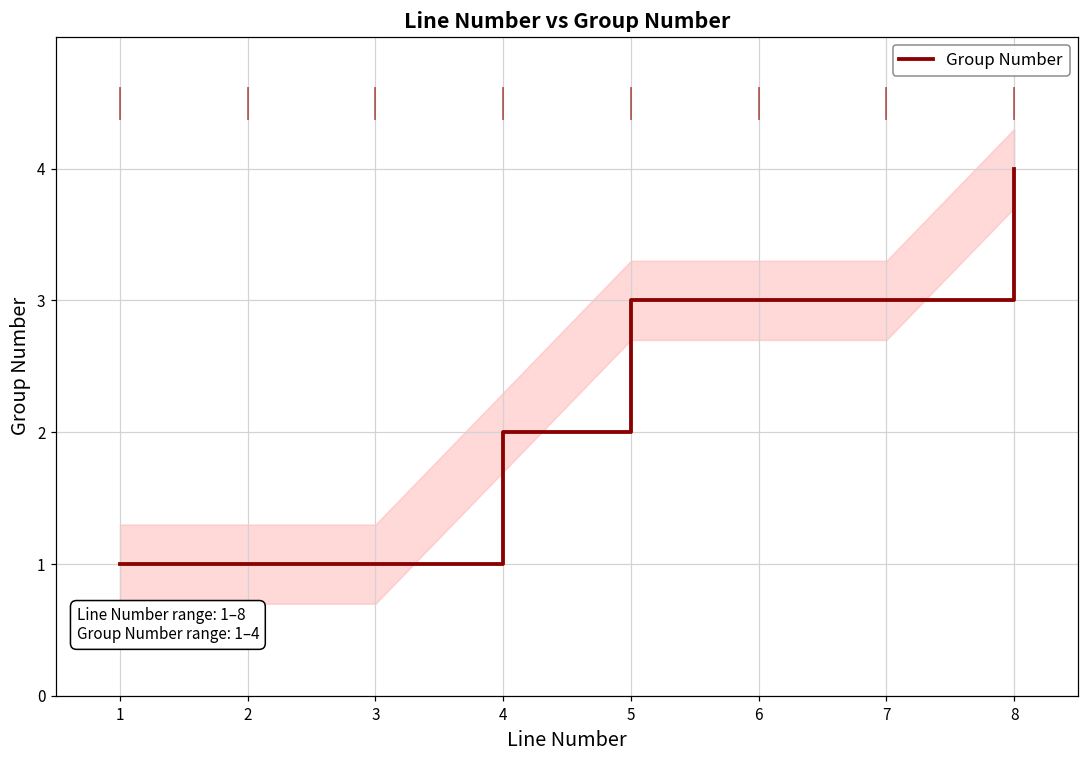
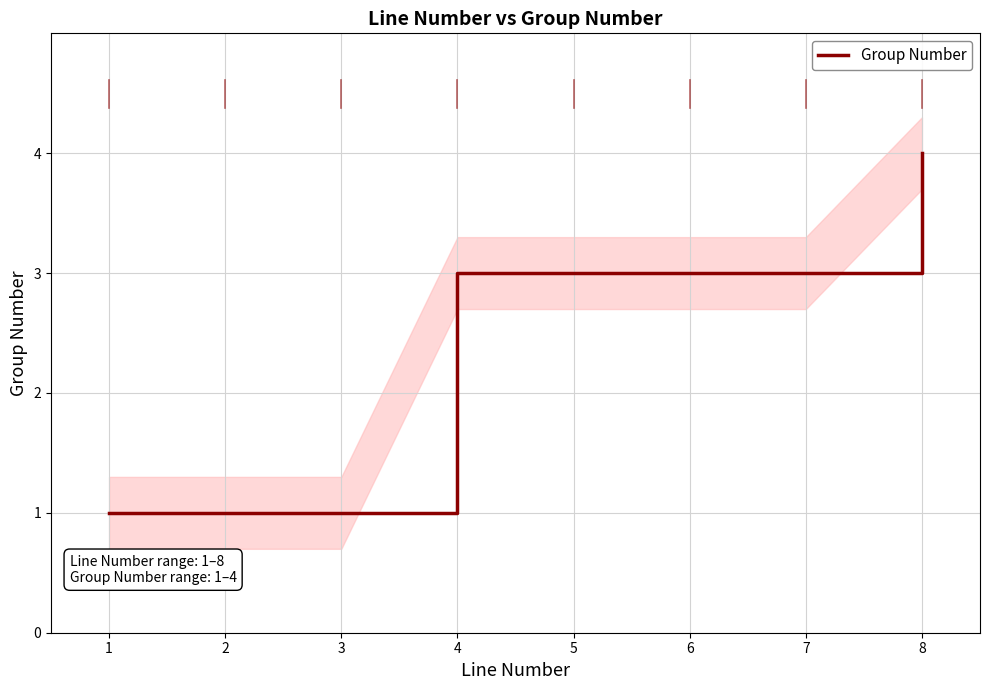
Group Number, 4: 2 -> 3
